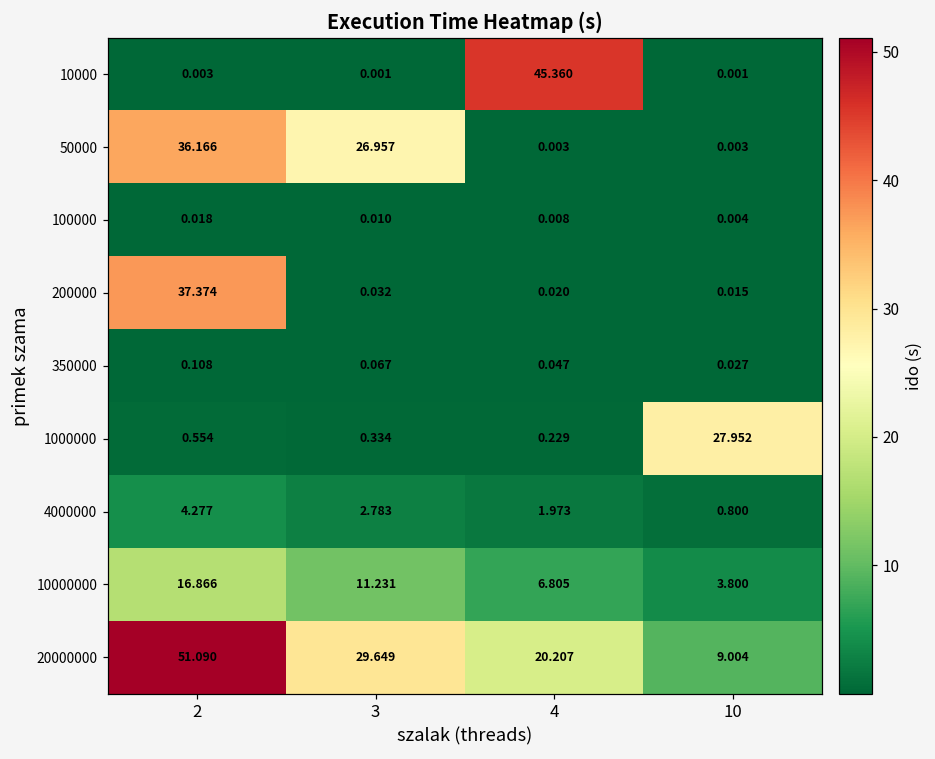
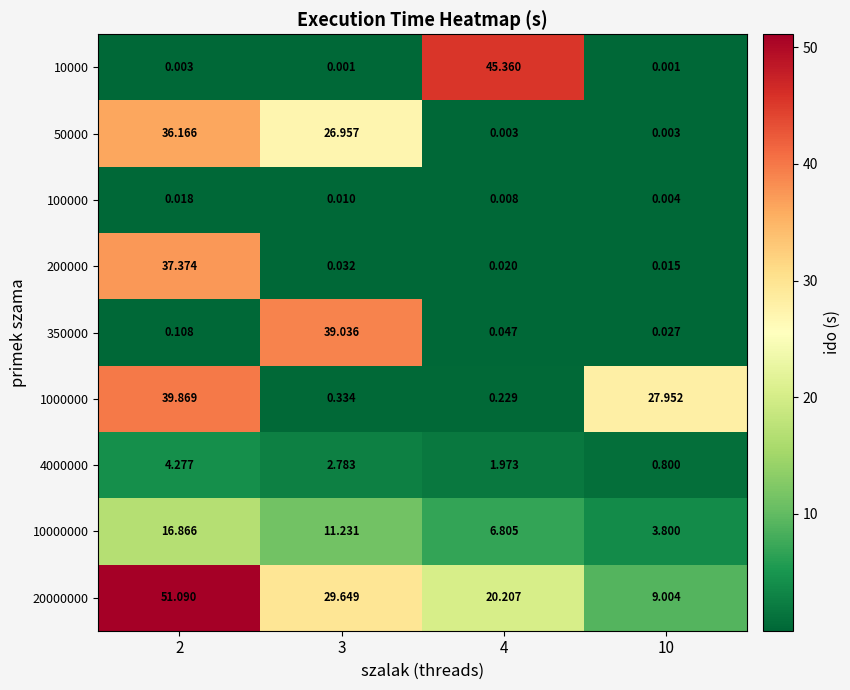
350000, 3: 0.067 -> 39.036
1000000, 2: 0.554 -> 39.869
